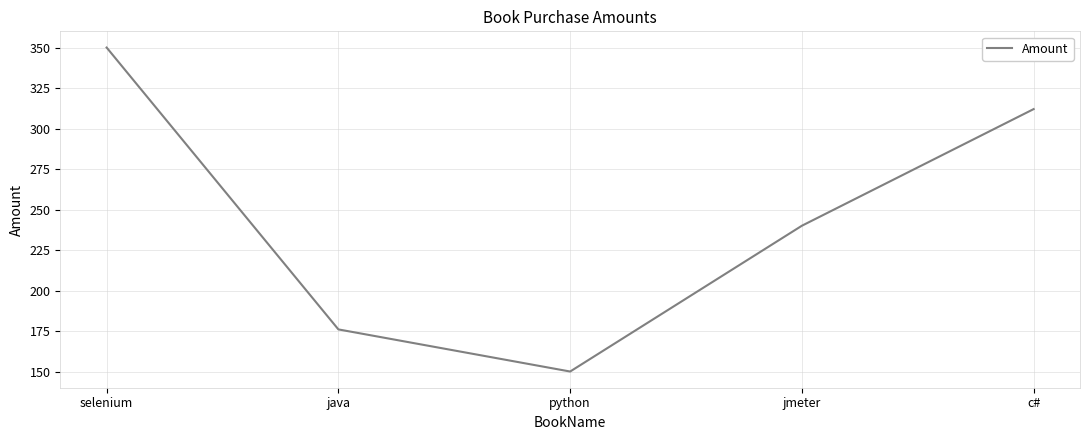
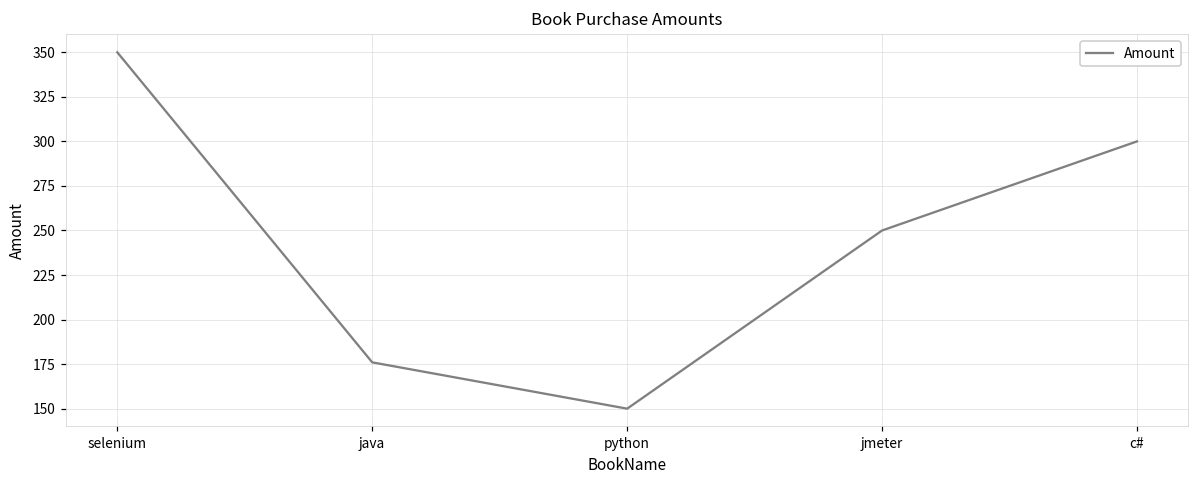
jmeter: 240 -> 250
c#: 312 -> 300
